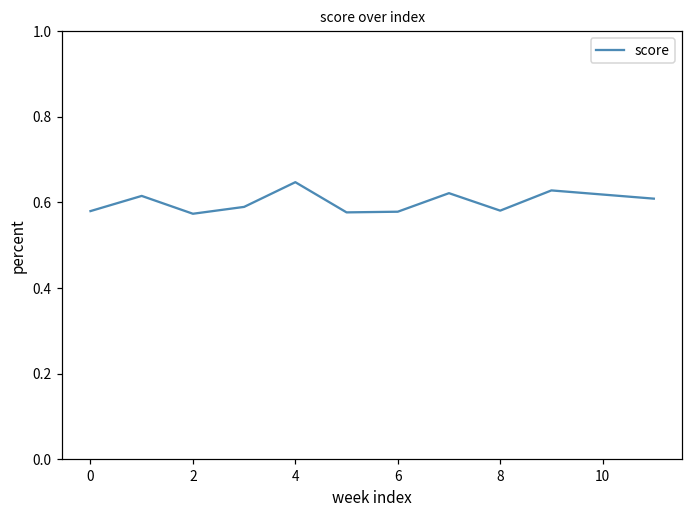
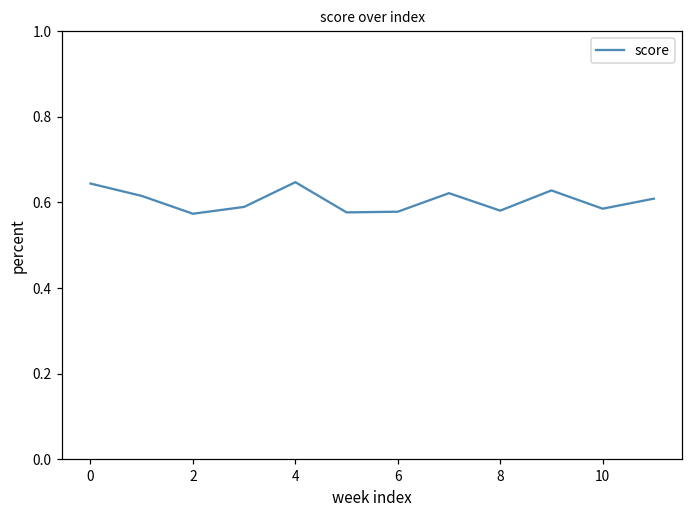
0: 0.58 -> 0.64
10: 0.62 -> 0.59
